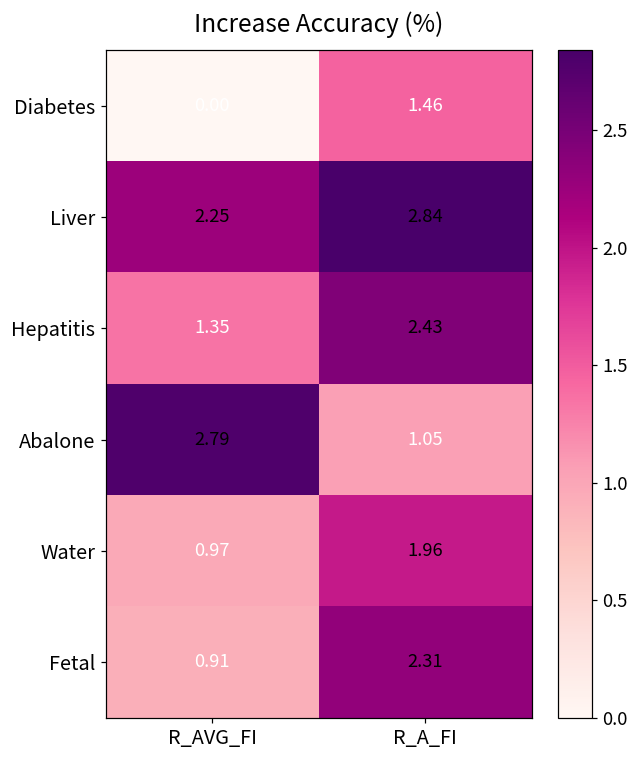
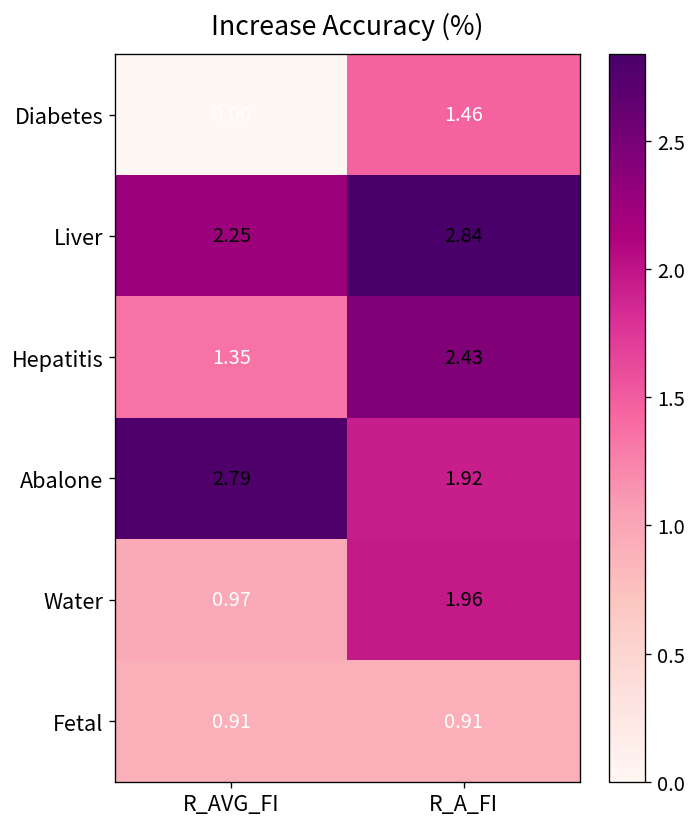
Abalone, R_A_FI: 1.05 -> 1.92
Fetal, R_A_FI: 2.31 -> 0.91
